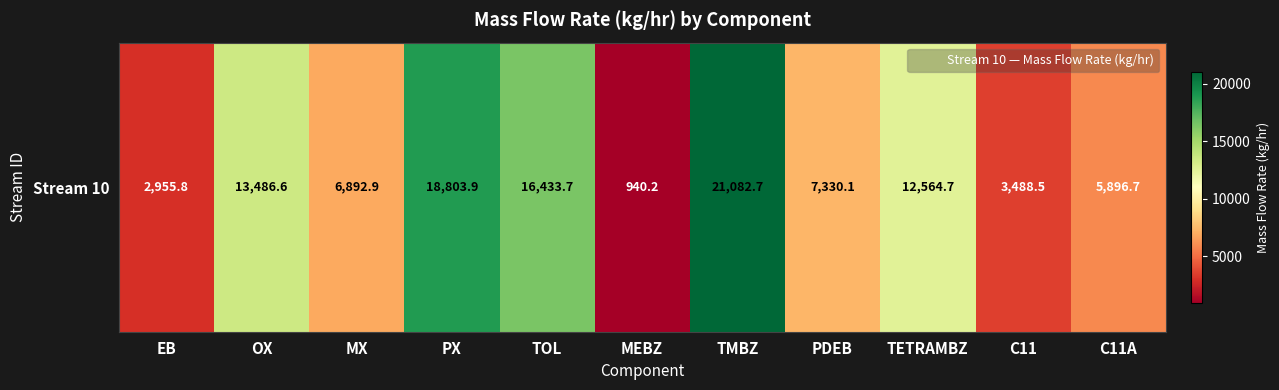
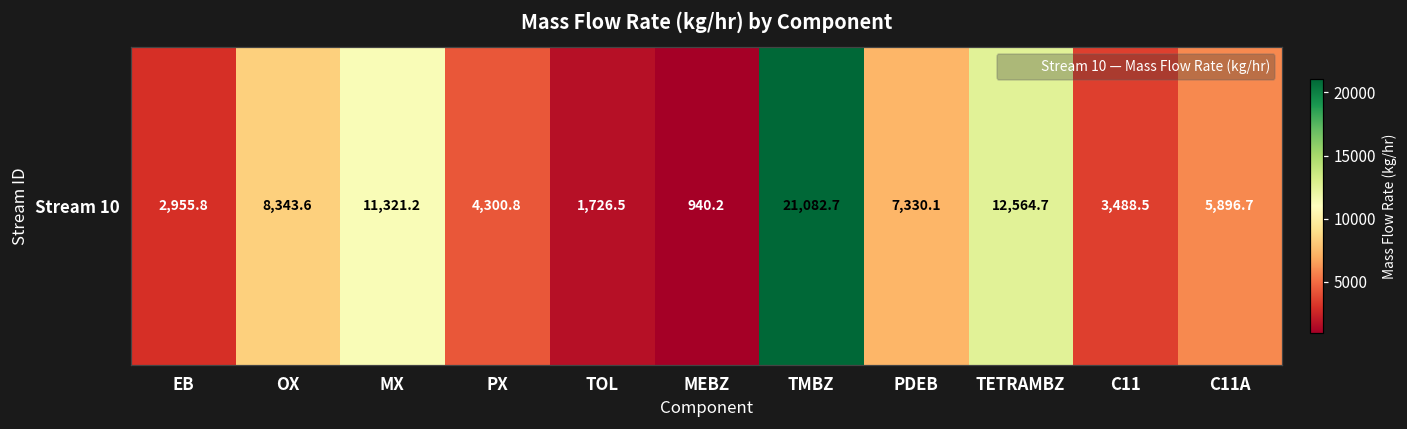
Stream 10, OX: 13,486.6 -> 8,343.6
Stream 10, MX: 6,892.9 -> 11,321.2
Stream 10, PX: 18,803.9 -> 4,300.8
Stream 10, TOL: 16,433.7 -> 1,726.5
